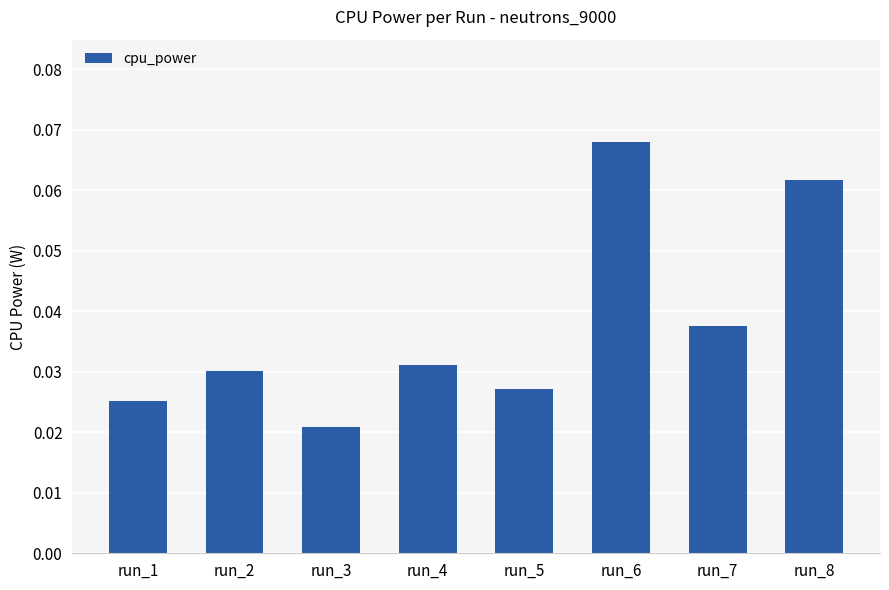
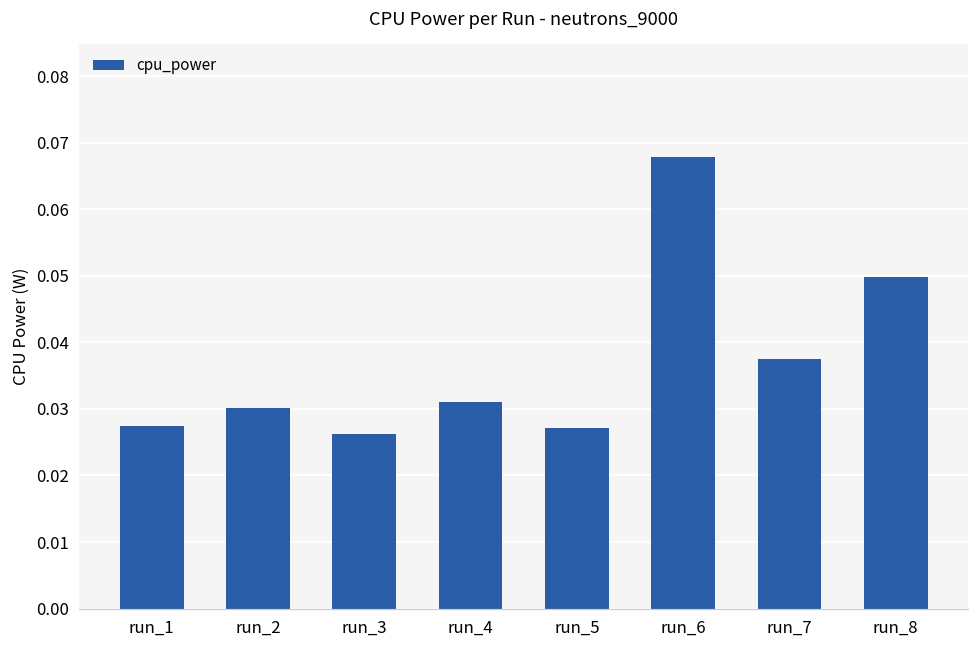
run_1: 0.025 -> 0.027
run_3: 0.021 -> 0.026
run_8: 0.062 -> 0.050
